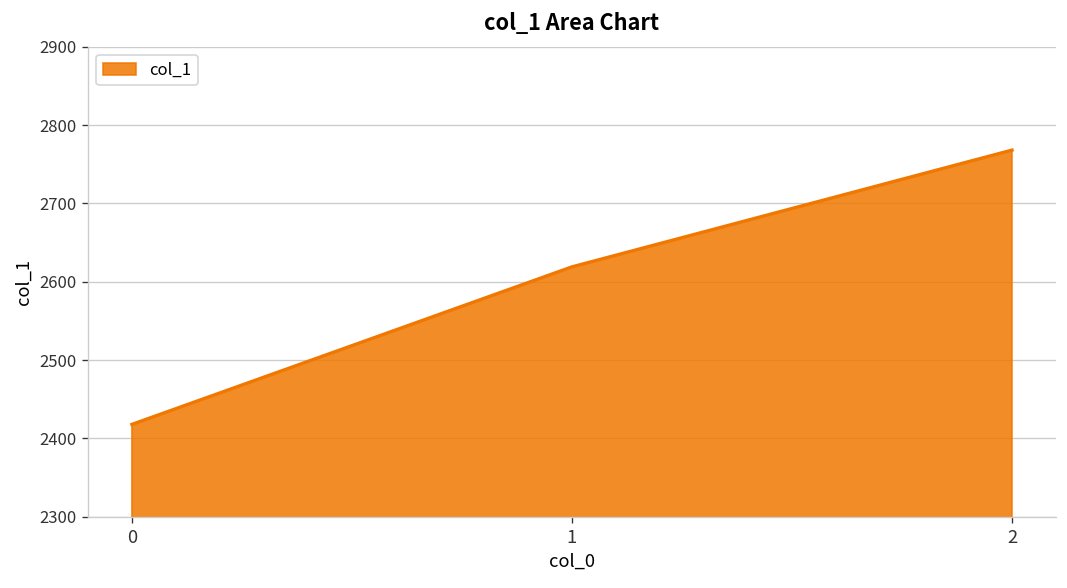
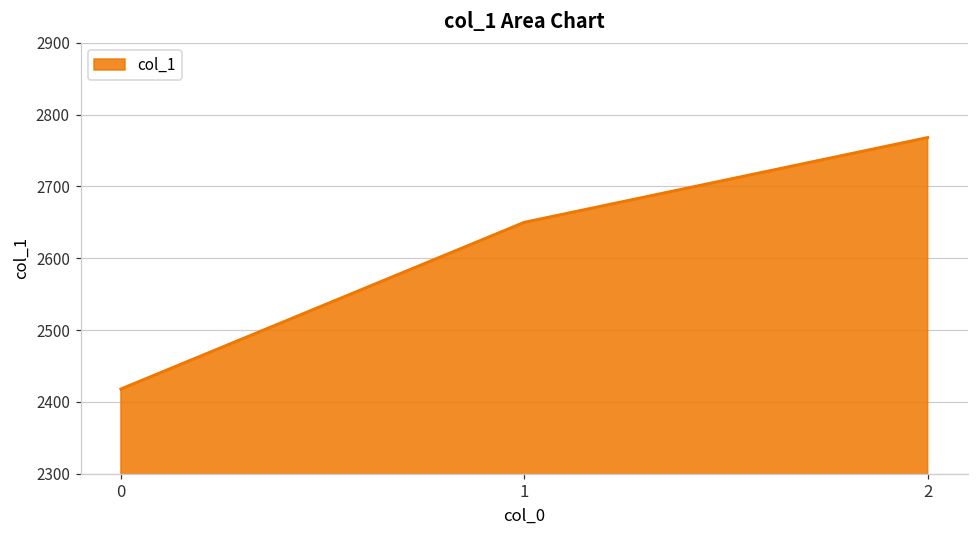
1: 2620 -> 2650
